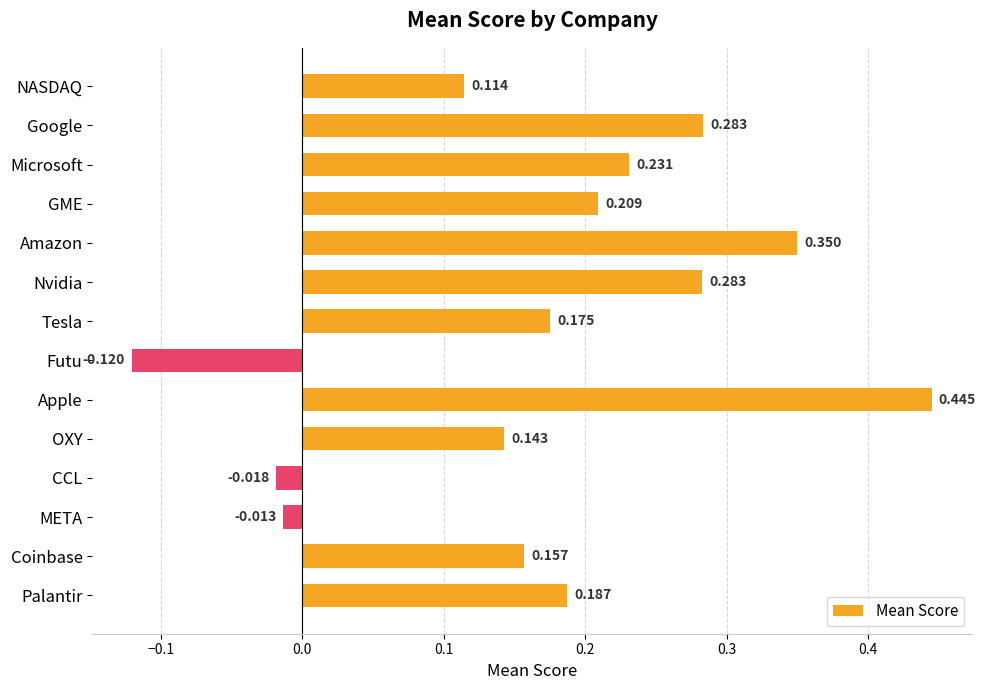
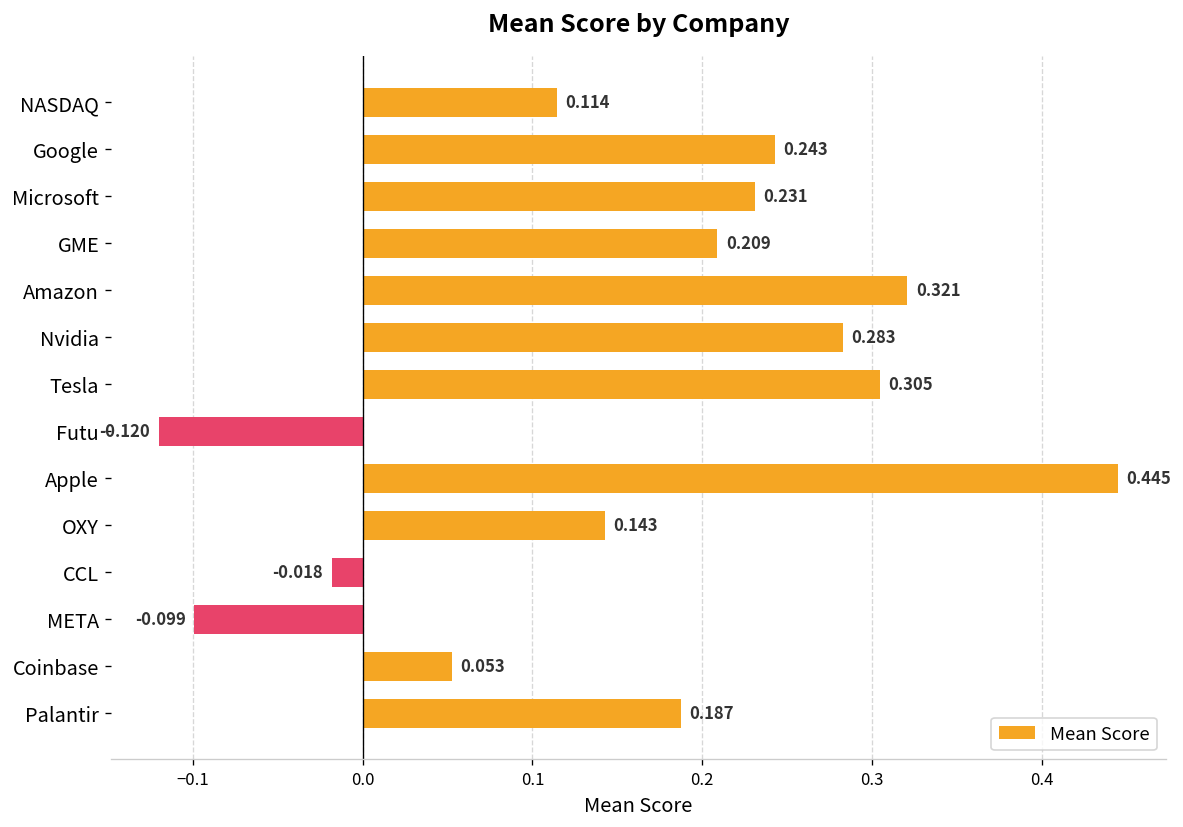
Google: 0.283 -> 0.243
Amazon: 0.350 -> 0.321
Tesla: 0.175 -> 0.305
META: -0.013 -> -0.099
Coinbase: 0.157 -> 0.053
